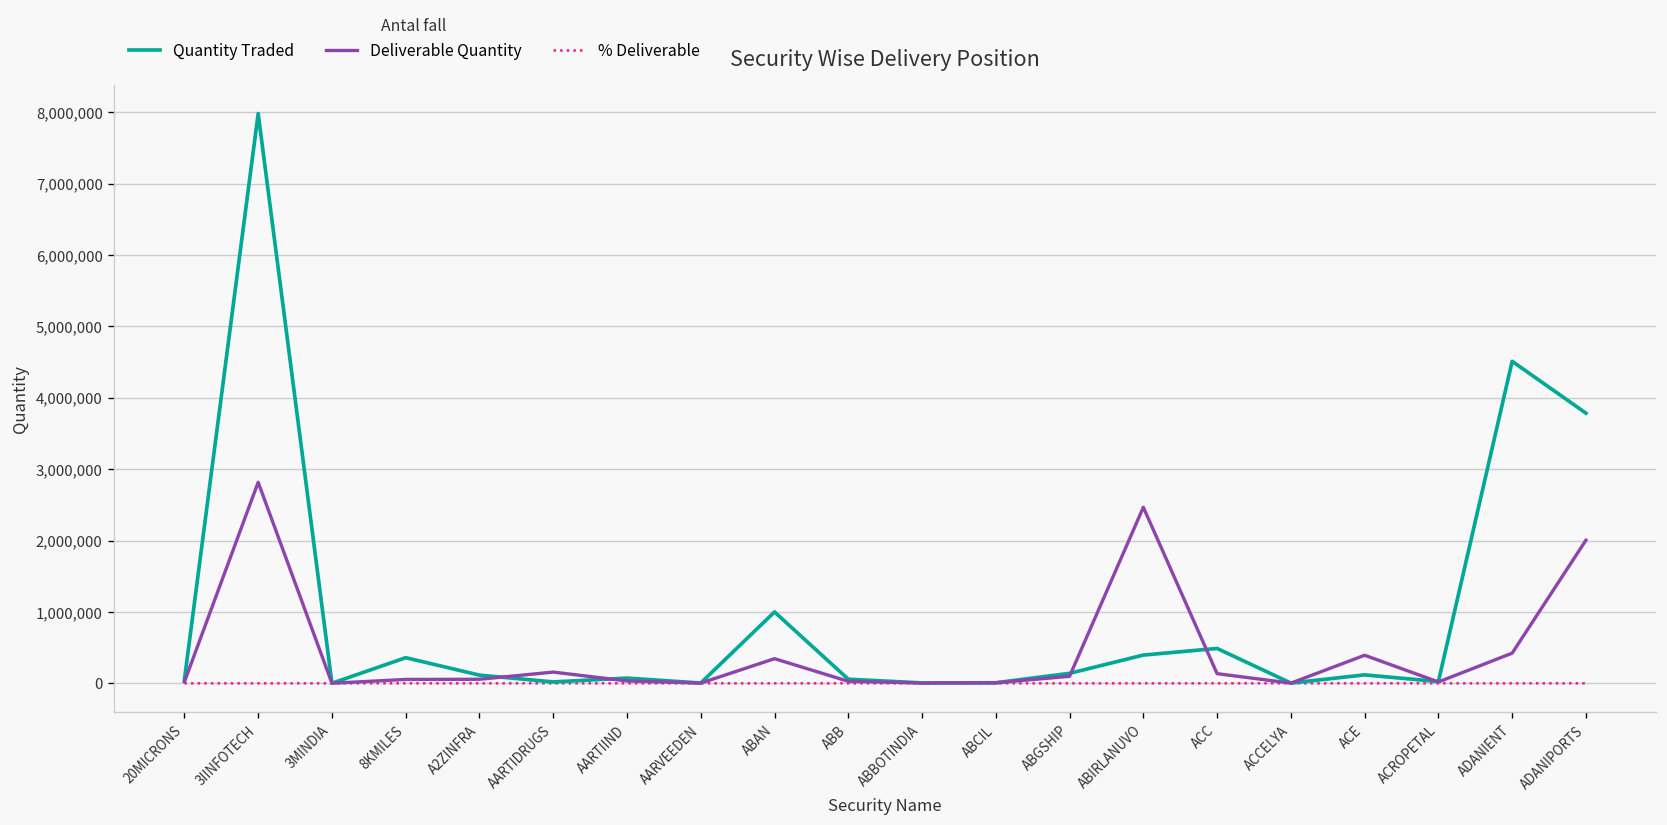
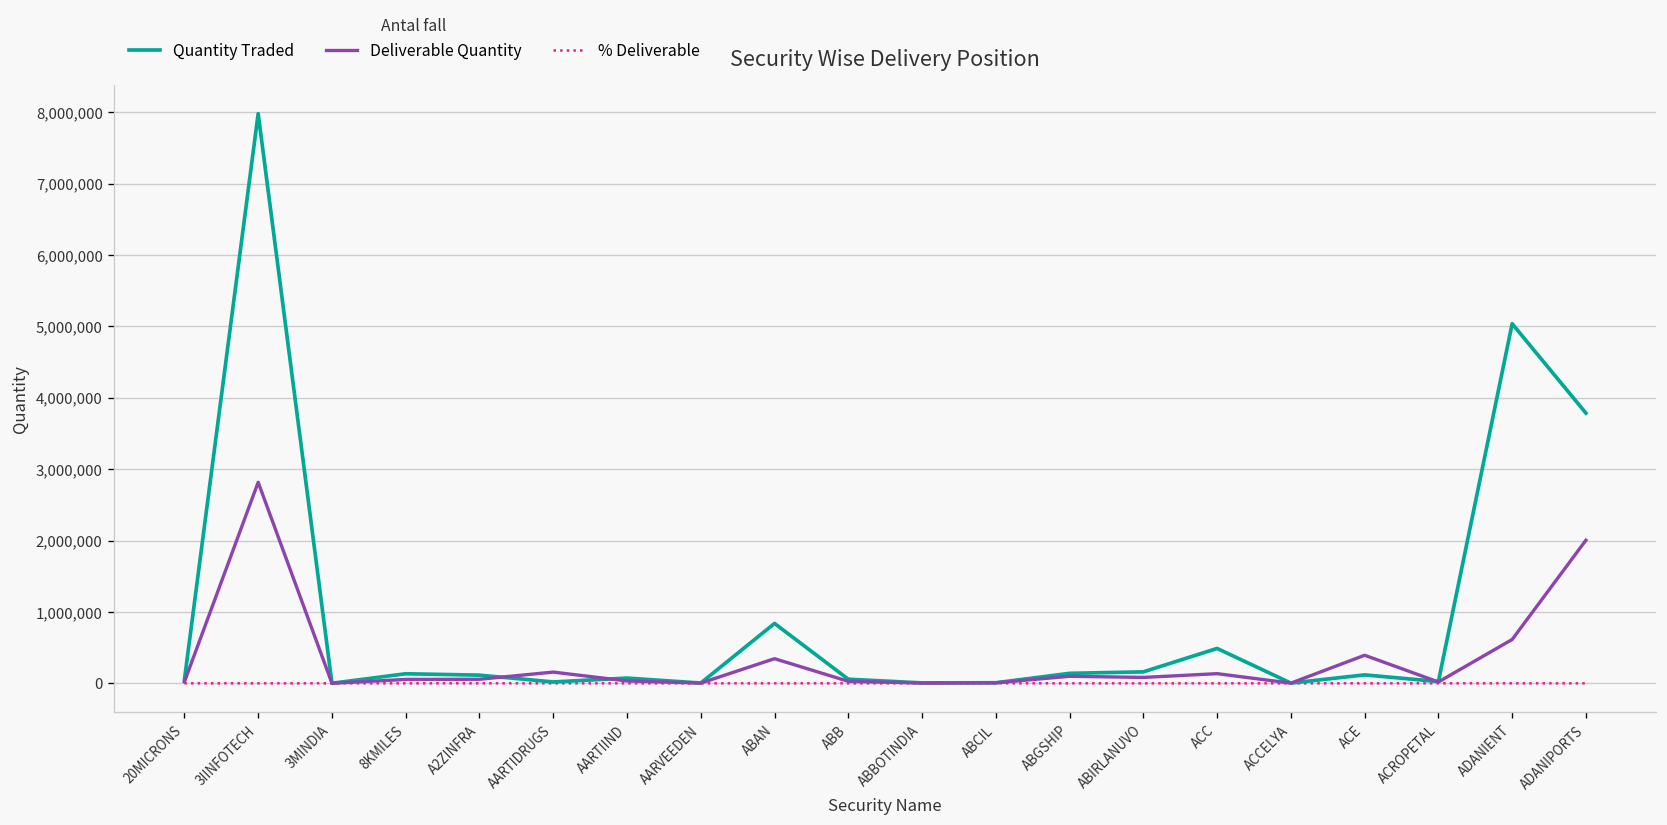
Quantity Traded, 8KMILES: 400,000 -> 100,000
Quantity Traded, ABAN: 1,000,000 -> 800,000
Quantity Traded, ABIRLANUVO: 400,000 -> 200,000
Deliverable Quantity, ABIRLANUVO: 2,500,000 -> 100,000
Quantity Traded, ADANIENT: 4,500,000 -> 5,000,000
Deliverable Quantity, ADANIENT: 400,000 -> 600,000
